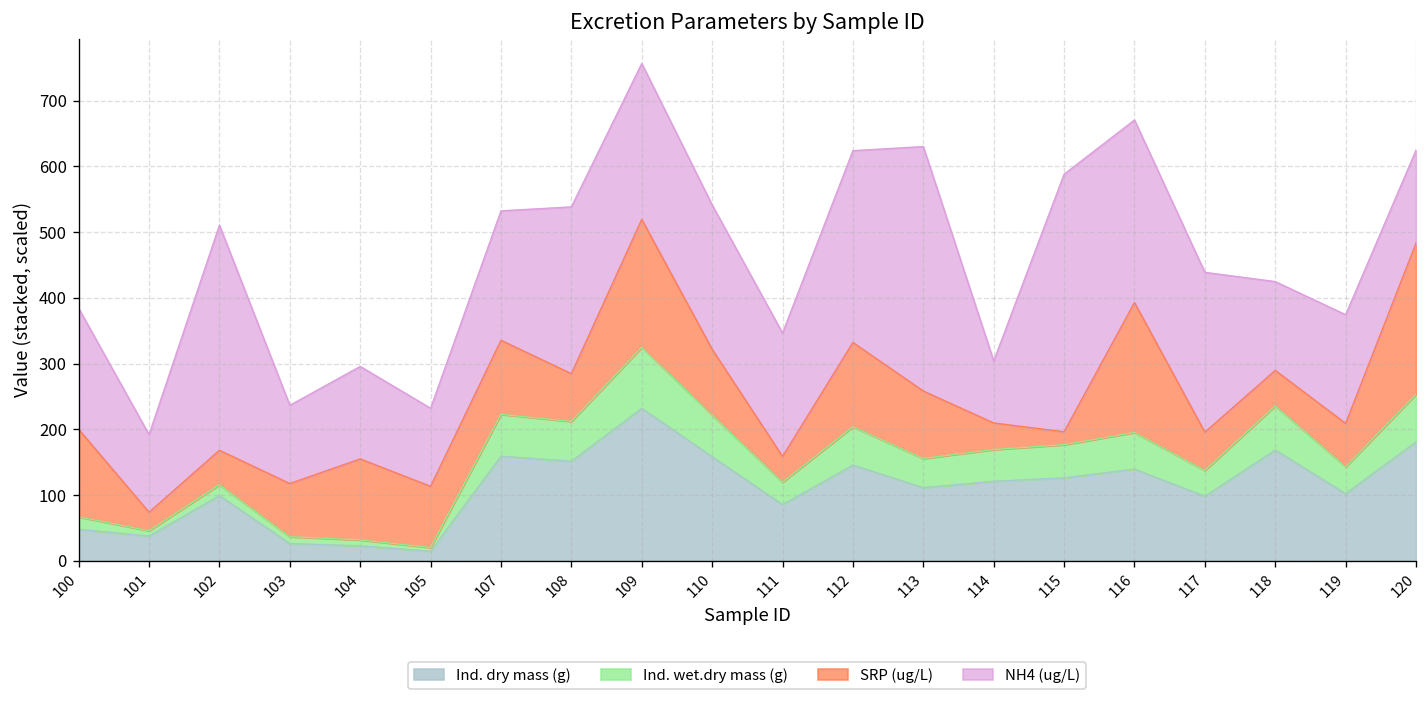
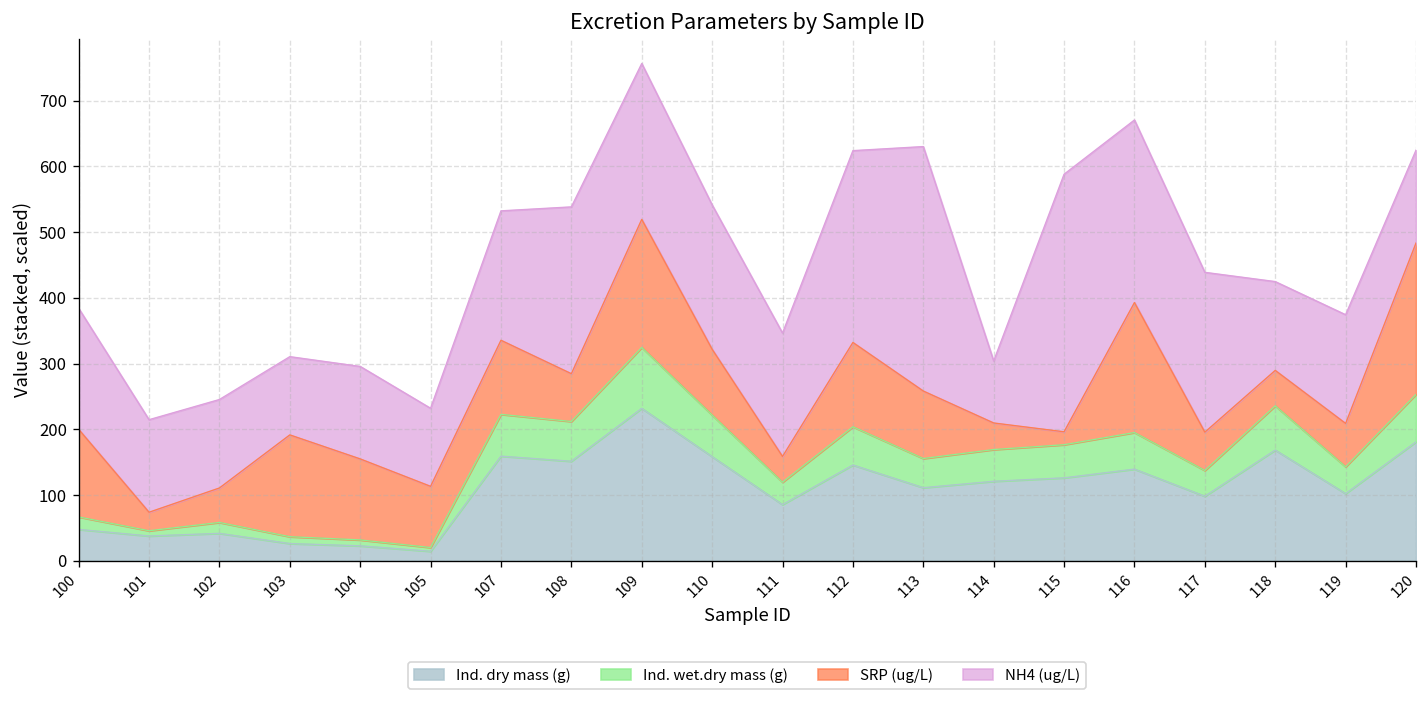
NH4 (ug/L), 101: 120 -> 140
Ind. dry mass (g), 102: 100 -> 40
NH4 (ug/L), 102: 340 -> 130
SRP (ug/L), 103: 80 -> 150
